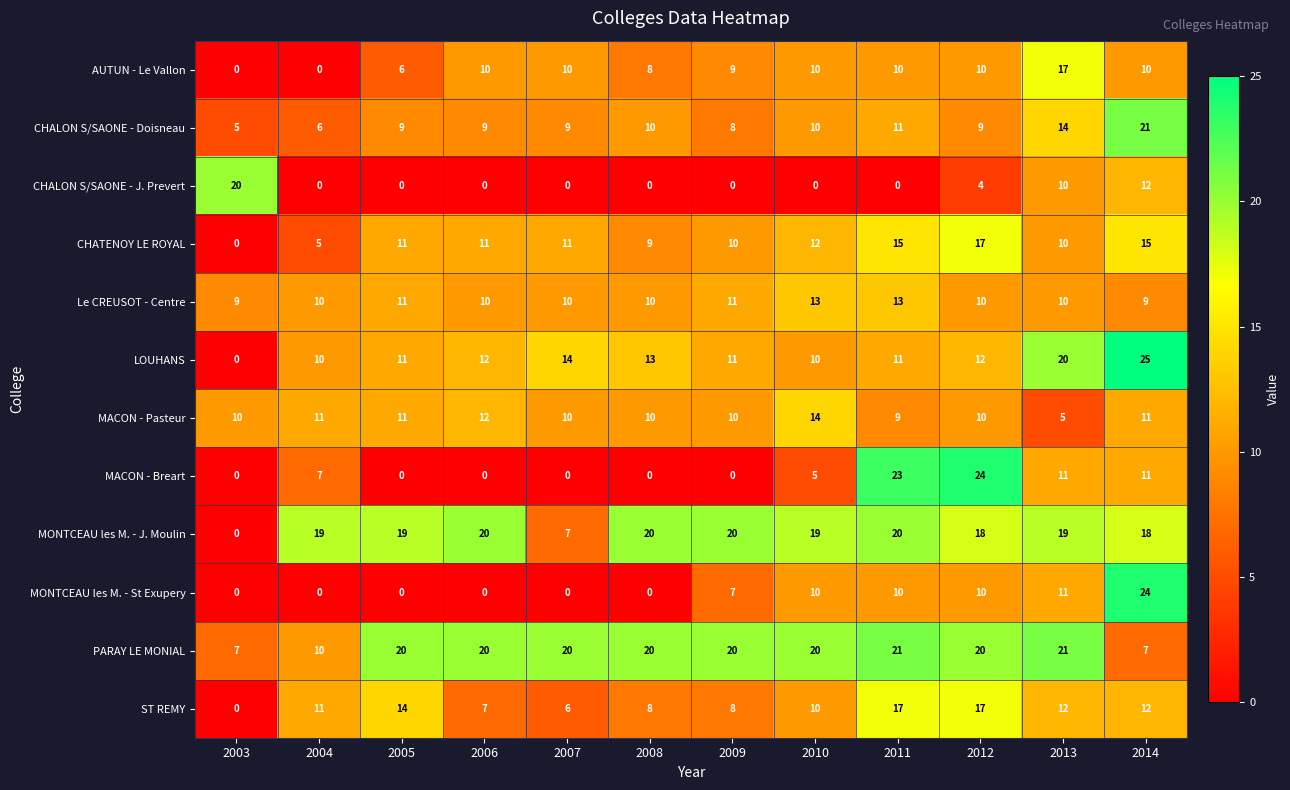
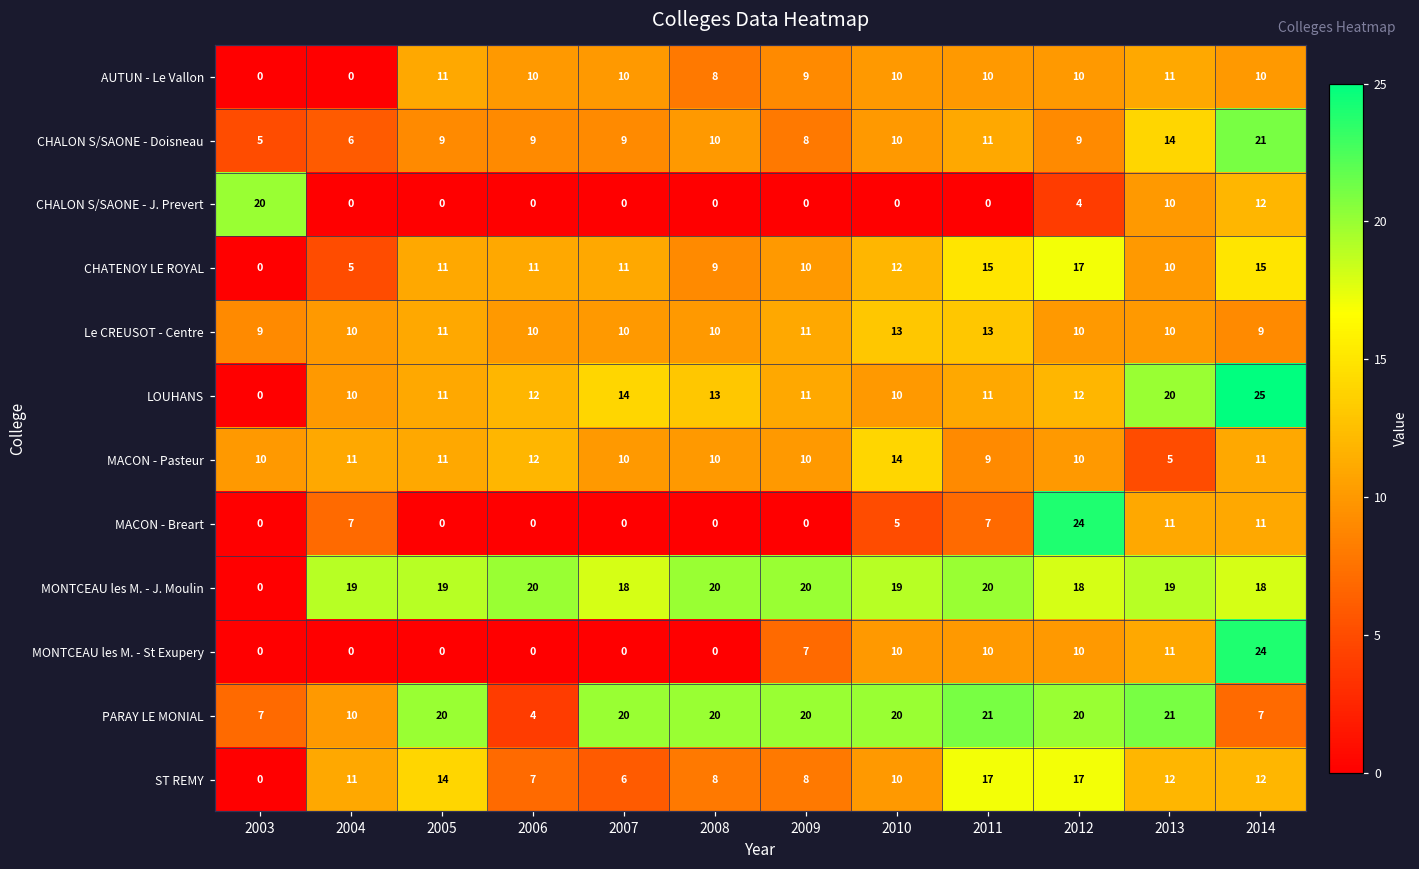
AUTUN - Le Vallon, 2005: 6 -> 11
AUTUN - Le Vallon, 2013: 17 -> 11
MACON - Breart, 2011: 23 -> 7
MONTCEAU les M. - J. Moulin, 2007: 7 -> 18
PARAY LE MONIAL, 2006: 20 -> 4
